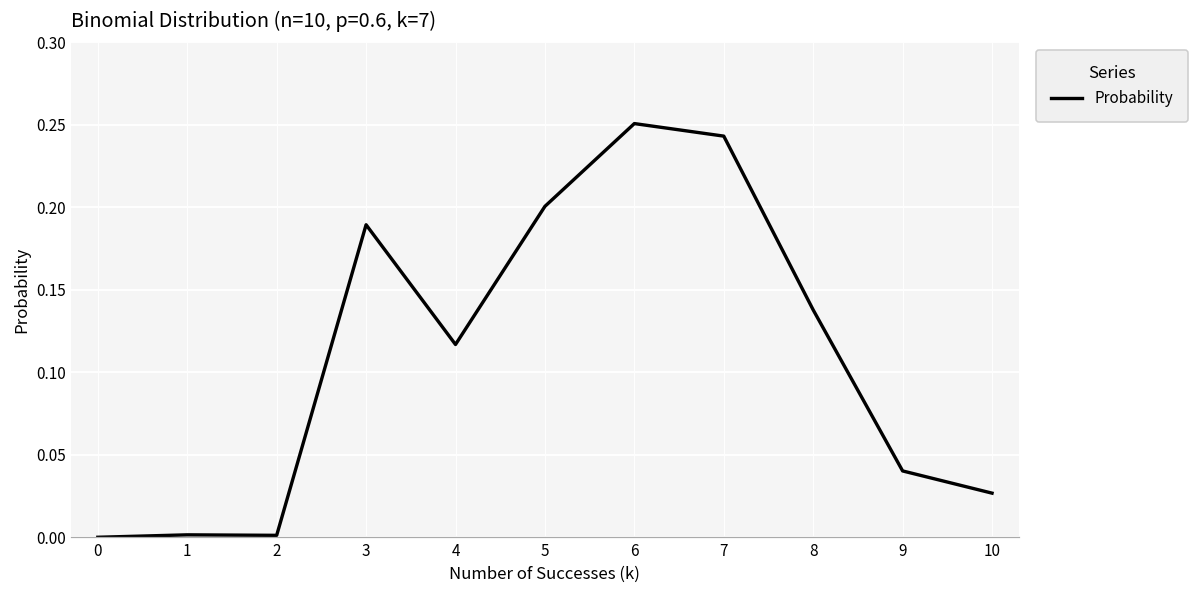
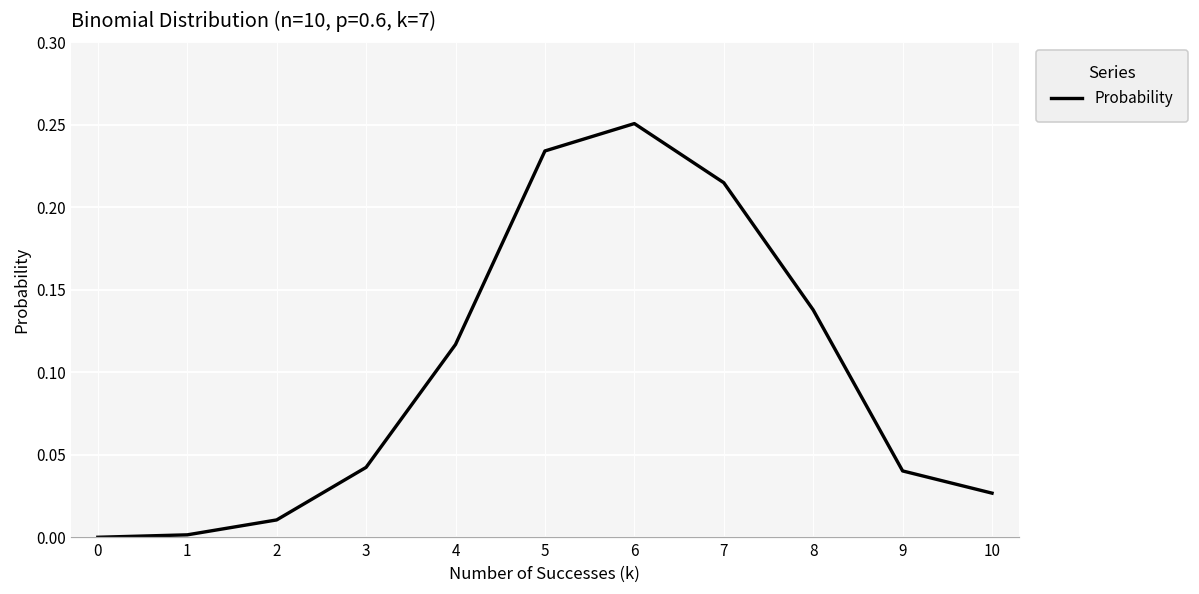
2: 0.001 -> 0.011
3: 0.190 -> 0.042
5: 0.201 -> 0.234
7: 0.243 -> 0.215
